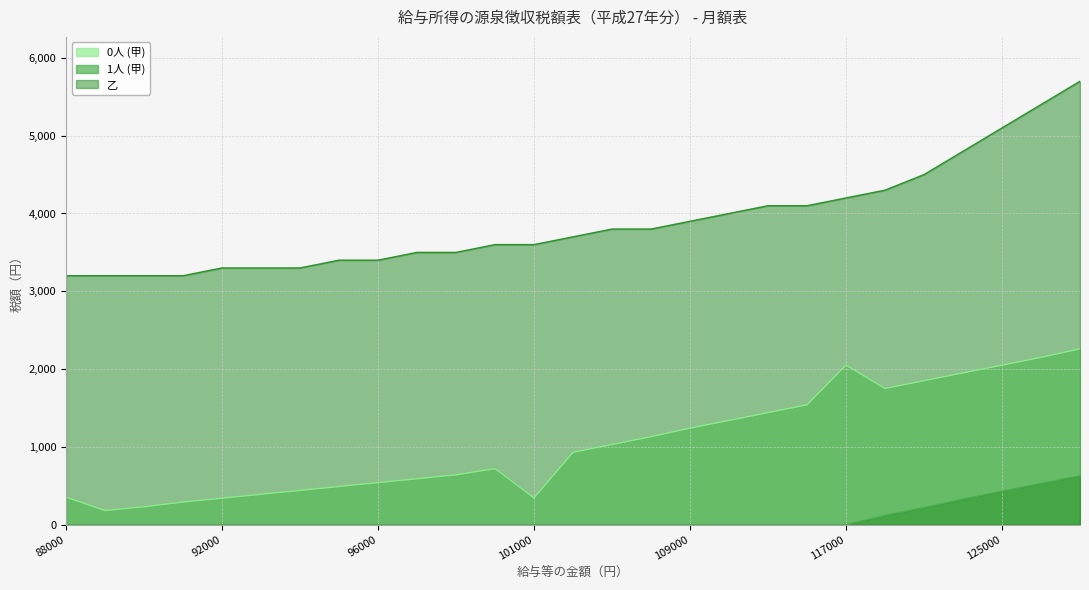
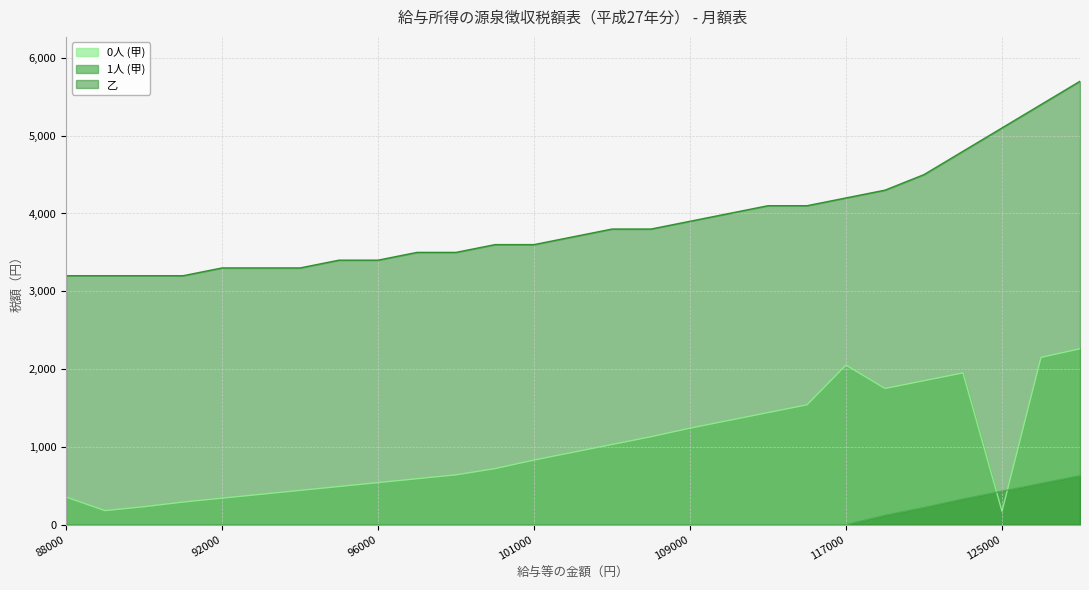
0人 (甲), 101000: 300 -> 800
0人 (甲), 125000: 2,100 -> 200
